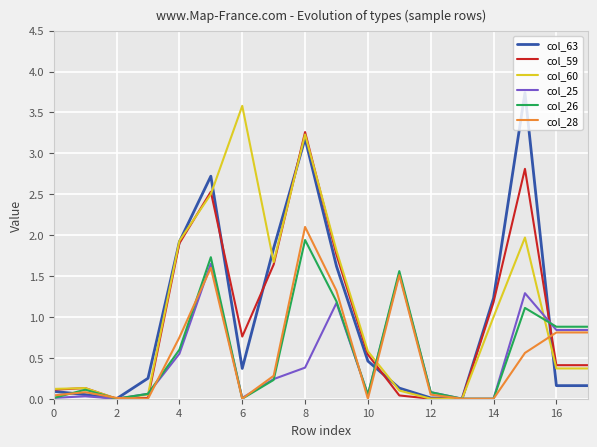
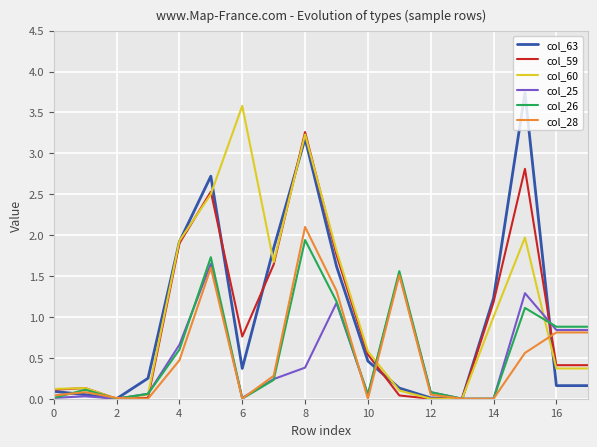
col_25, 4: 0.6 -> 0.7
col_28, 4: 0.8 -> 0.5
